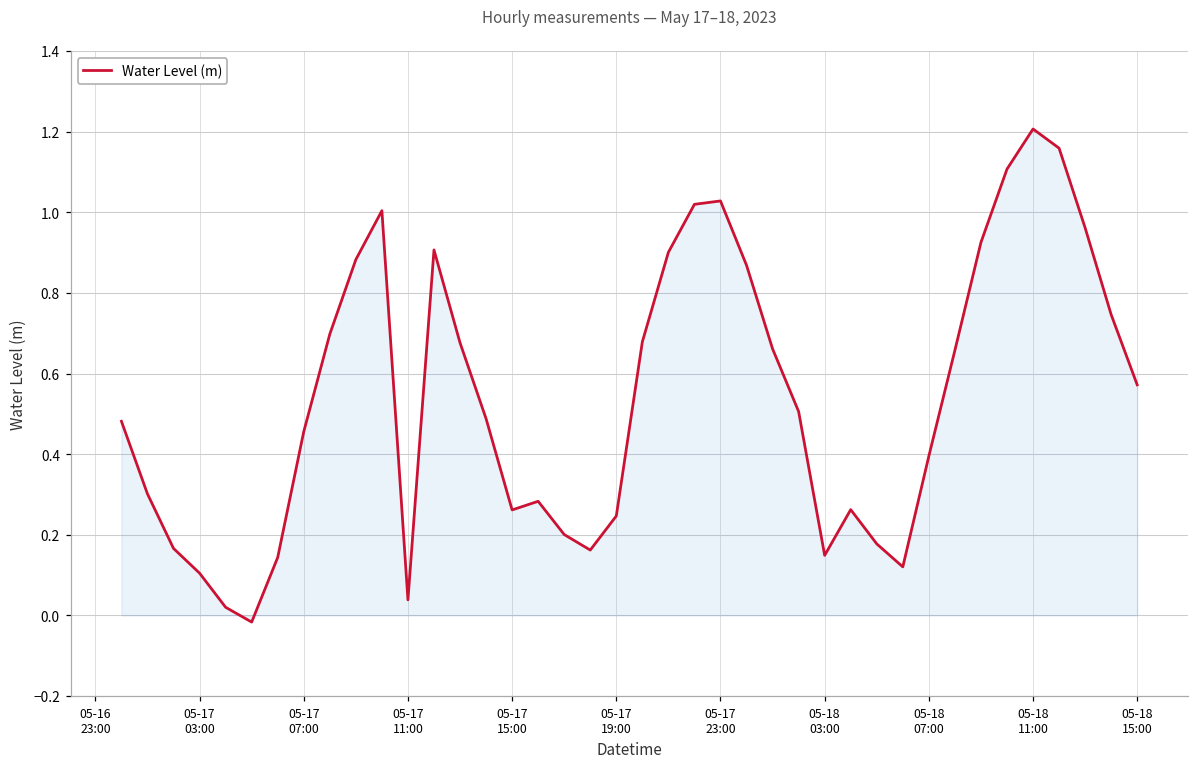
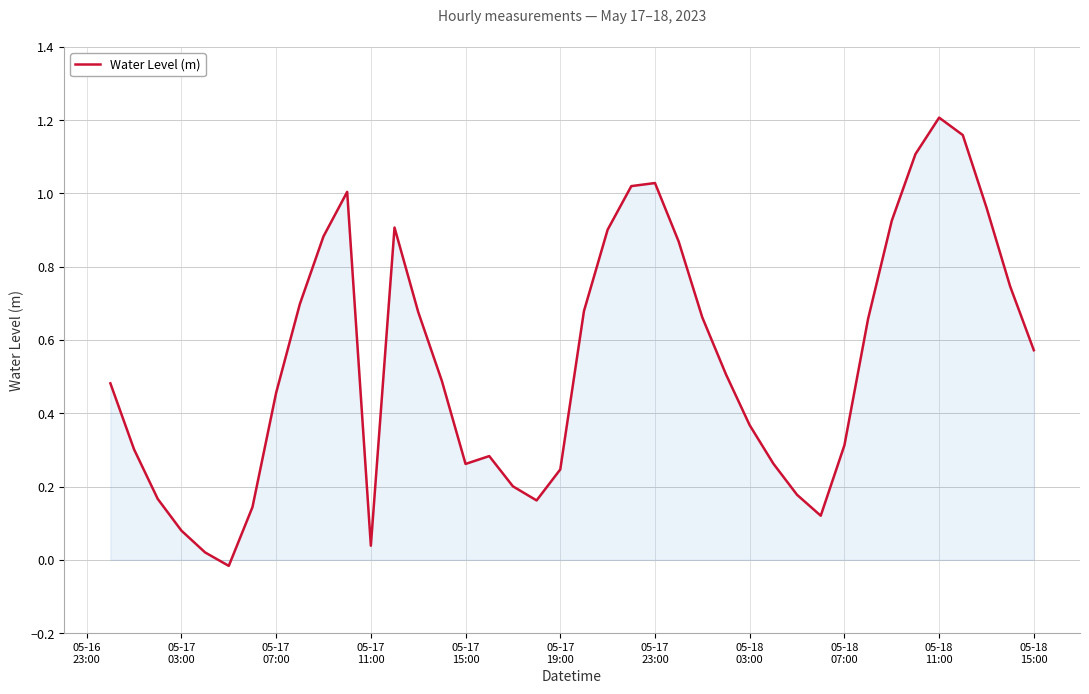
Water Level (m), 05-17 03:00: 0.10 -> 0.08
Water Level (m), 05-18 03:00: 0.15 -> 0.37
Water Level (m), 05-18 07:00: 0.40 -> 0.31
